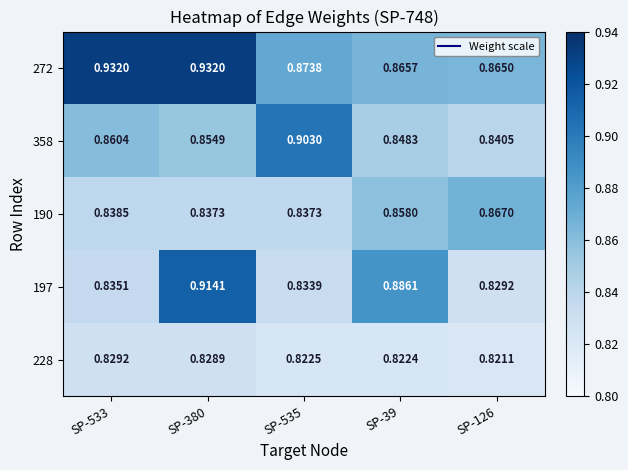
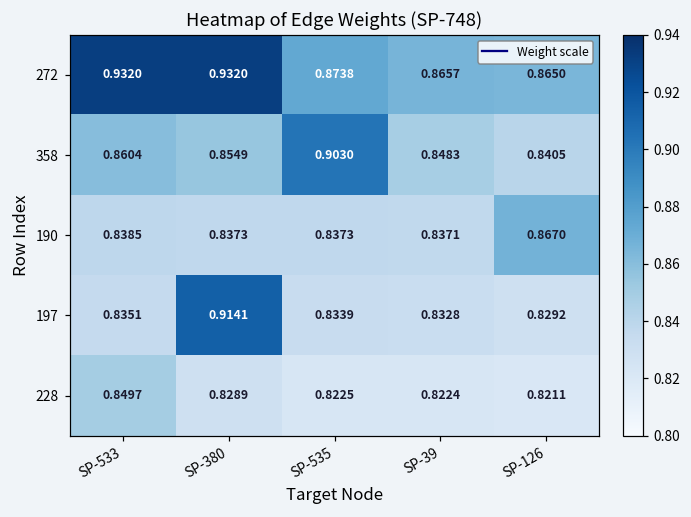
190, SP-39: 0.8580 -> 0.8371
197, SP-39: 0.8861 -> 0.8328
228, SP-533: 0.8292 -> 0.8497
